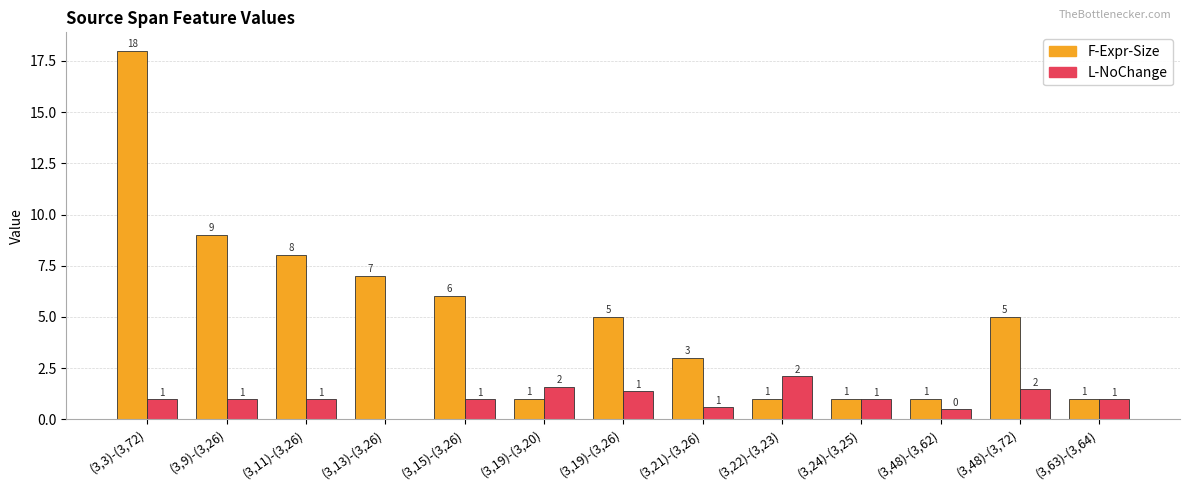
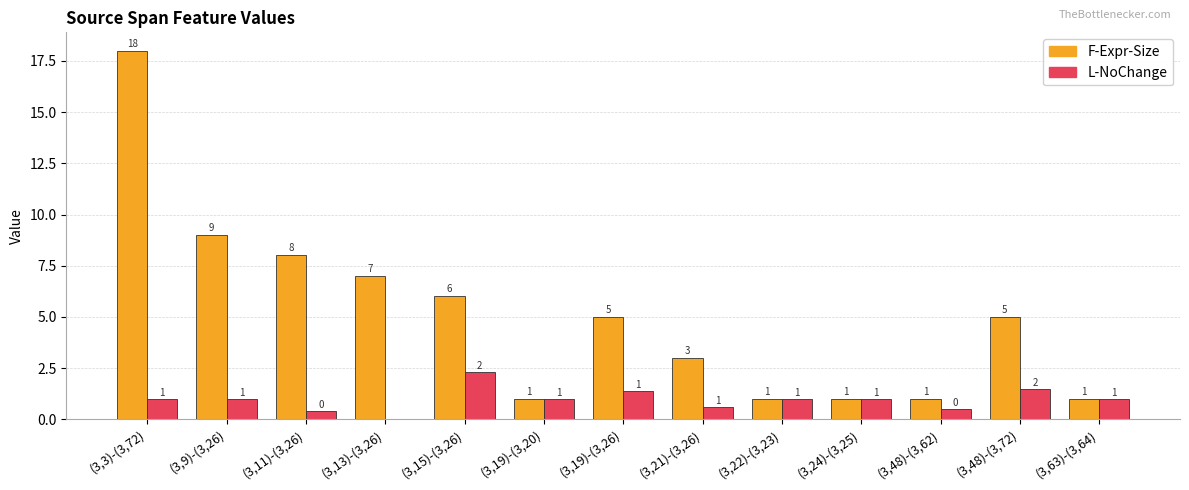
L-NoChange, (3,11)-(3,26): 1 -> 0
L-NoChange, (3,15)-(3,26): 1 -> 2
L-NoChange, (3,19)-(3,20): 2 -> 1
L-NoChange, (3,22)-(3,23): 2 -> 1
